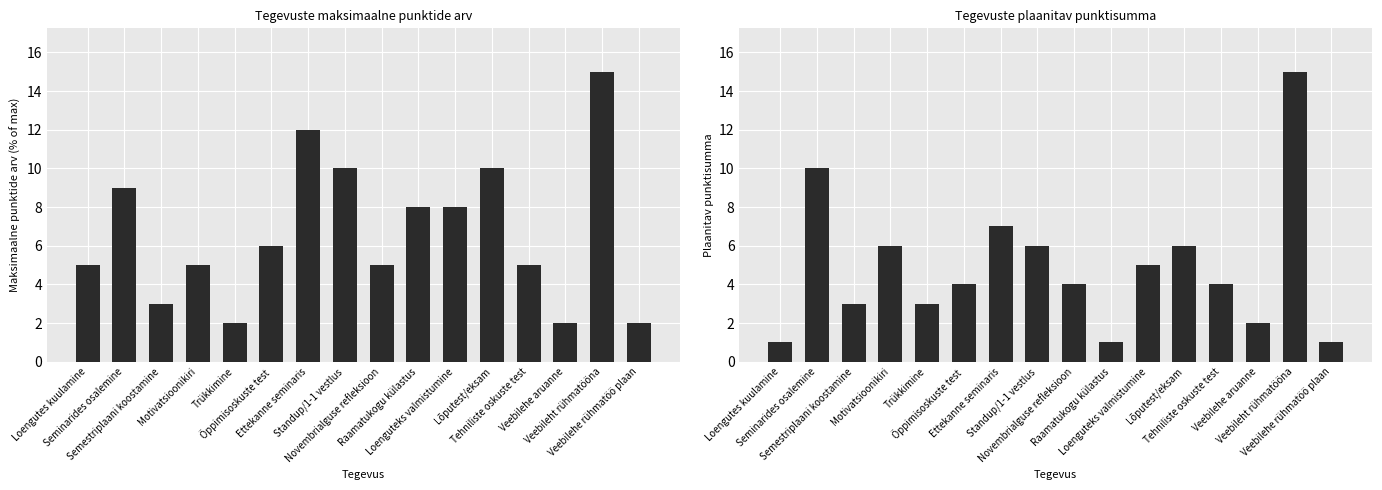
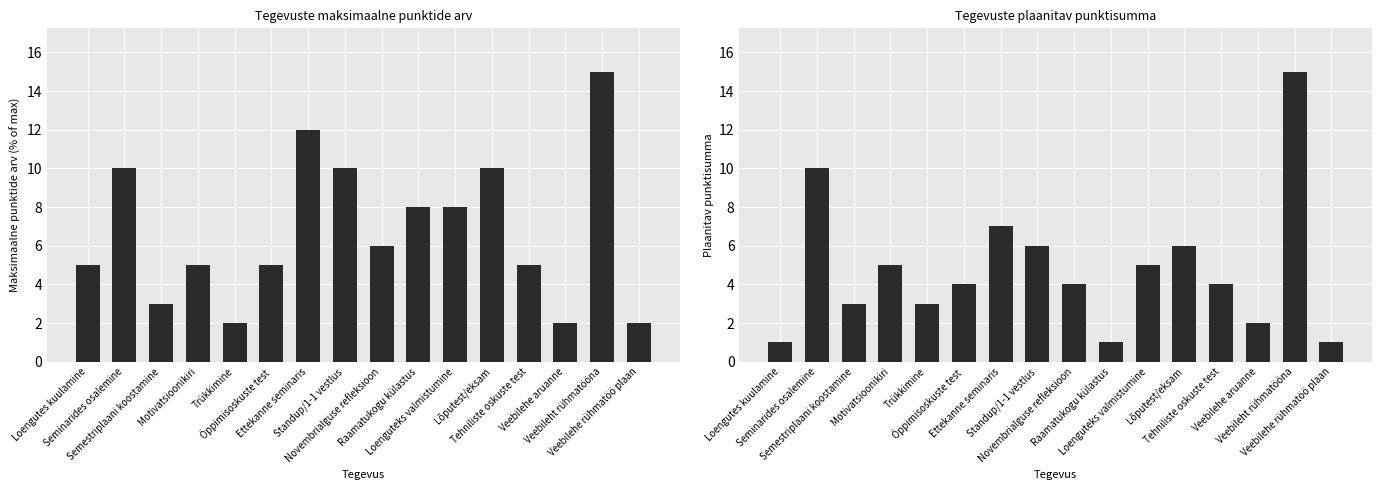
Tegevuste maksimaalne punktide arv, Seminarides osalemine: 9 -> 10
Tegevuste maksimaalne punktide arv, Õppimisoskuste test: 6 -> 5
Tegevuste maksimaalne punktide arv, Novembrialguse refleksioon: 5 -> 6
Tegevuste plaanitav punktisumma, Motivatsioonikiri: 6 -> 5
